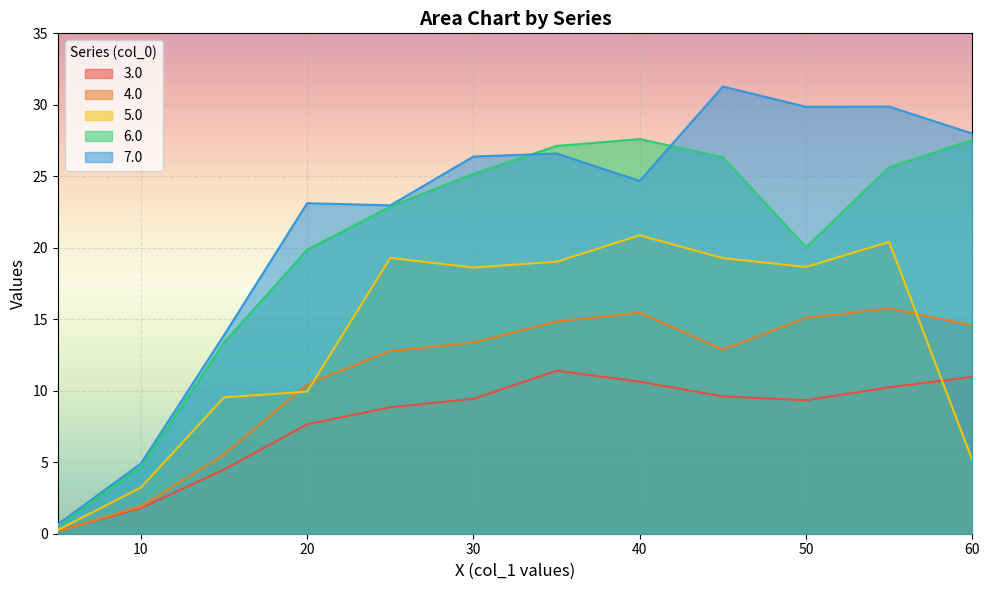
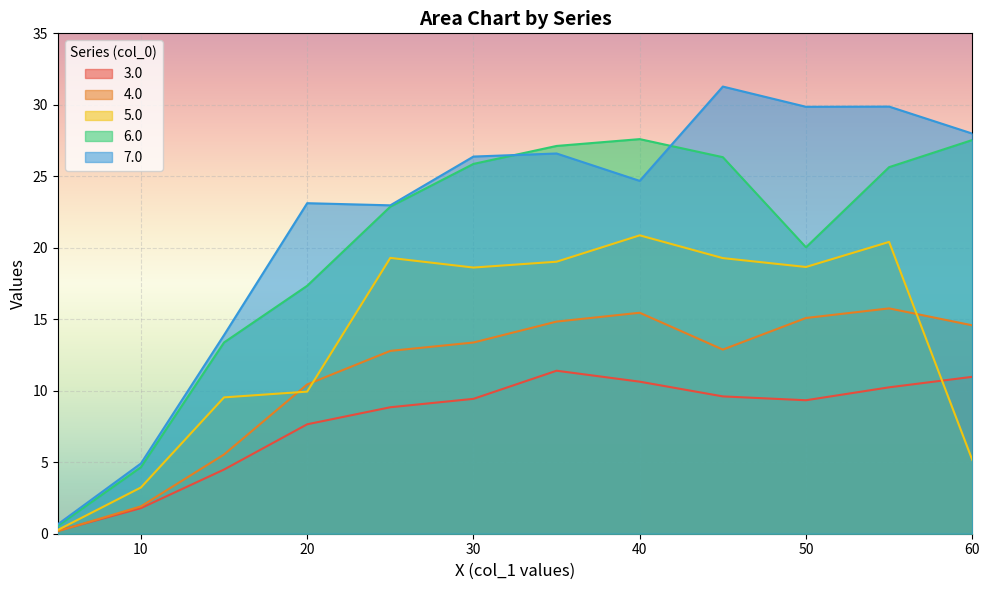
6.0, 20: 19.9 -> 17.3
6.0, 30: 25.2 -> 25.9
